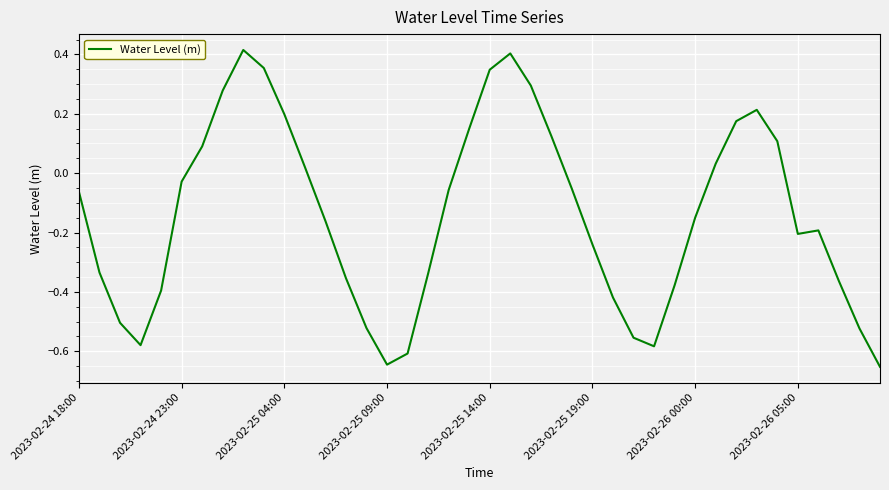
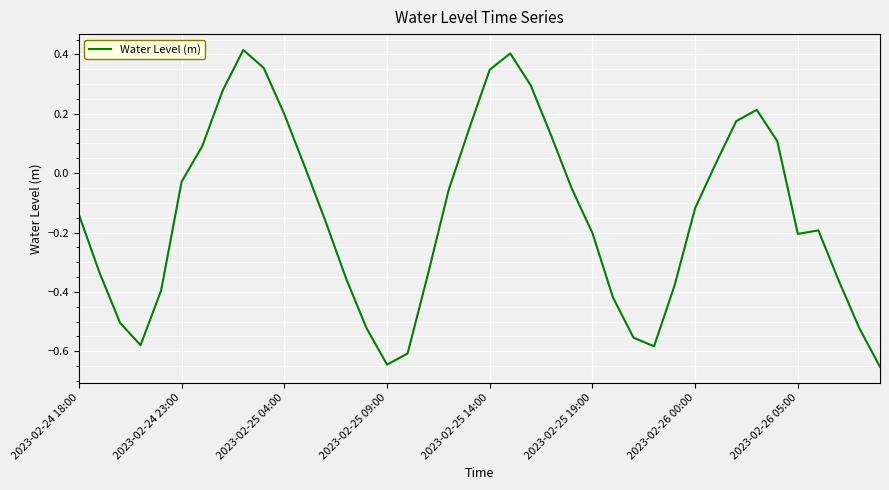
2023-02-24 18:00: -0.06 -> -0.14
2023-02-25 19:00: -0.24 -> -0.20
2023-02-26 00:00: -0.15 -> -0.12
